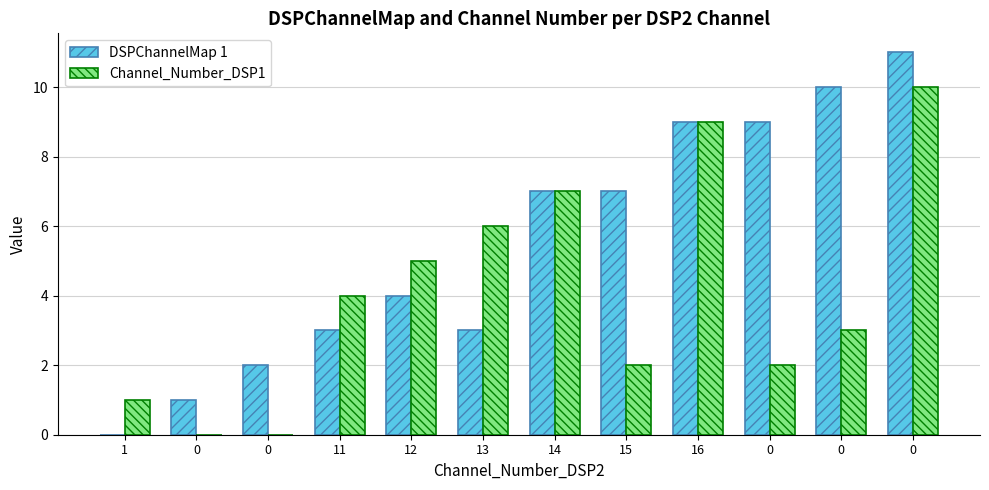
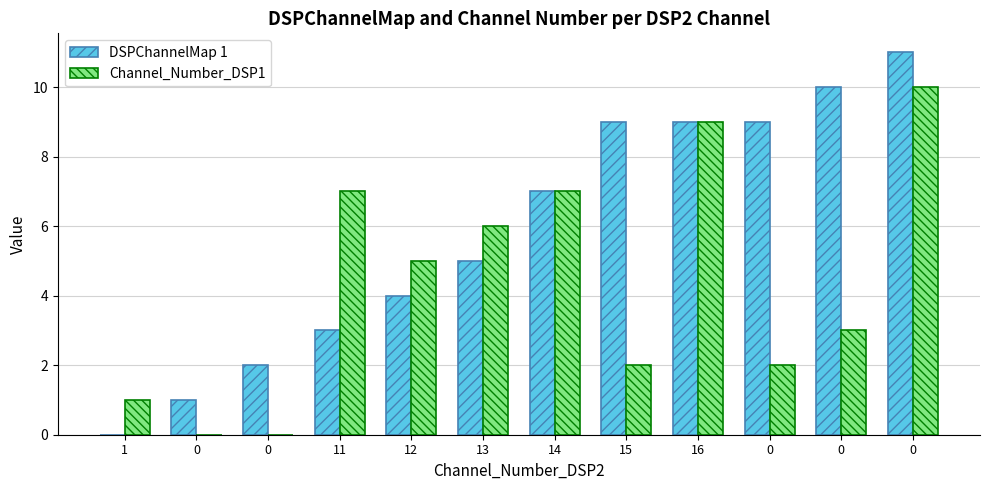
Channel_Number_DSP1, 11: 4 -> 7
DSPChannelMap 1, 13: 3 -> 5
DSPChannelMap 1, 15: 7 -> 9
